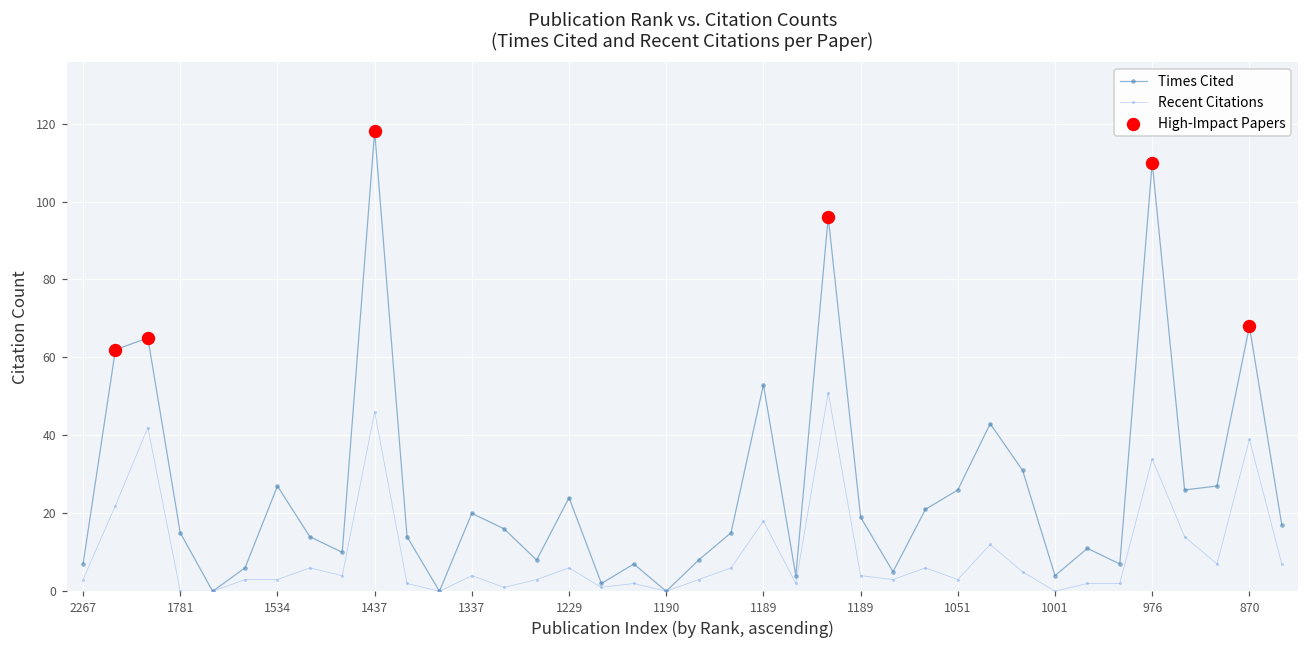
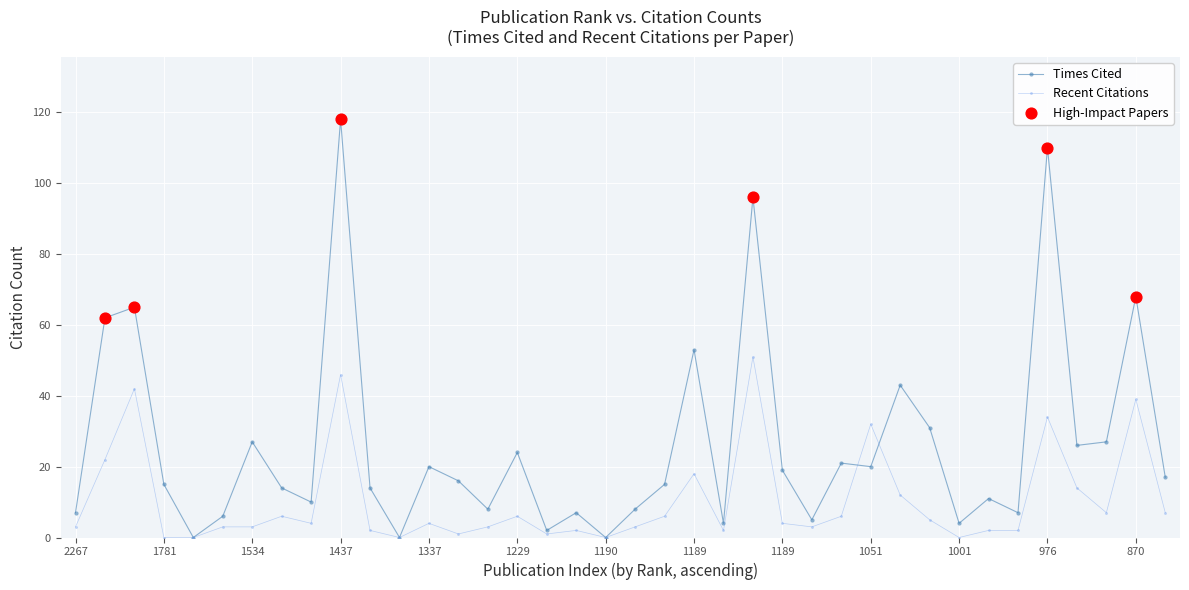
Times Cited, 1051: 26 -> 20
Recent Citations, 1051: 3 -> 32
